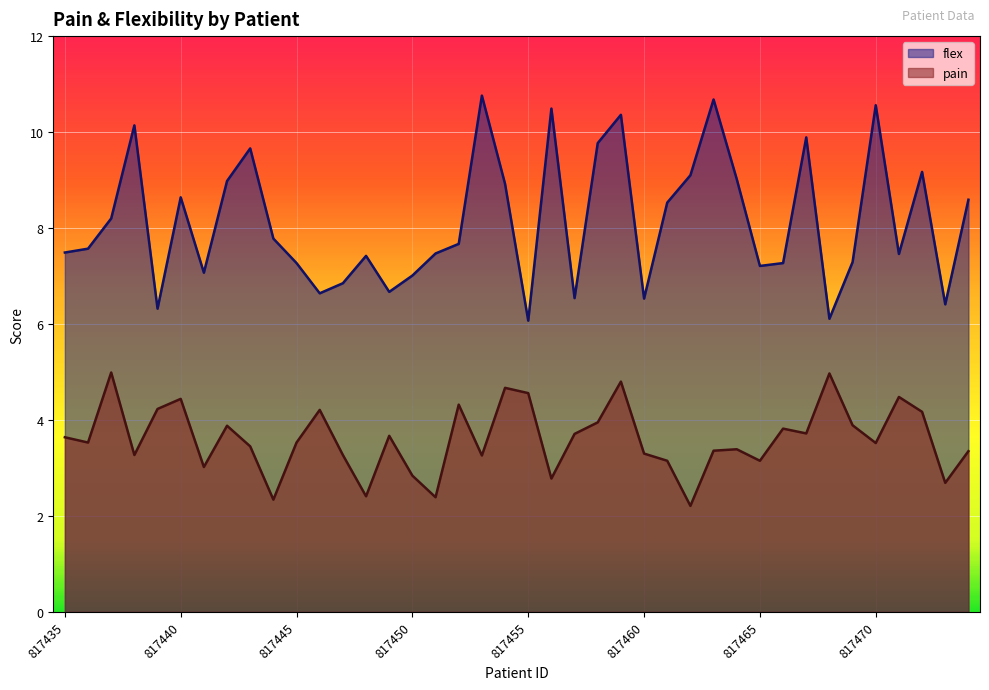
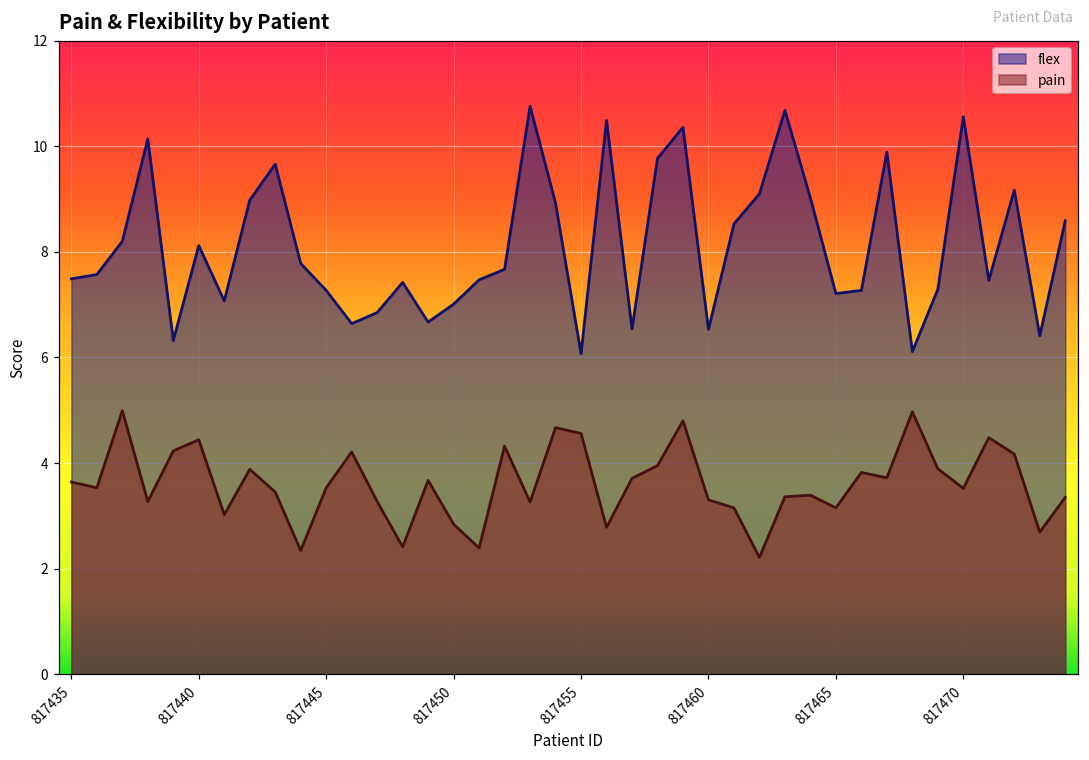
flex, 817440: 8.6 -> 8.1
